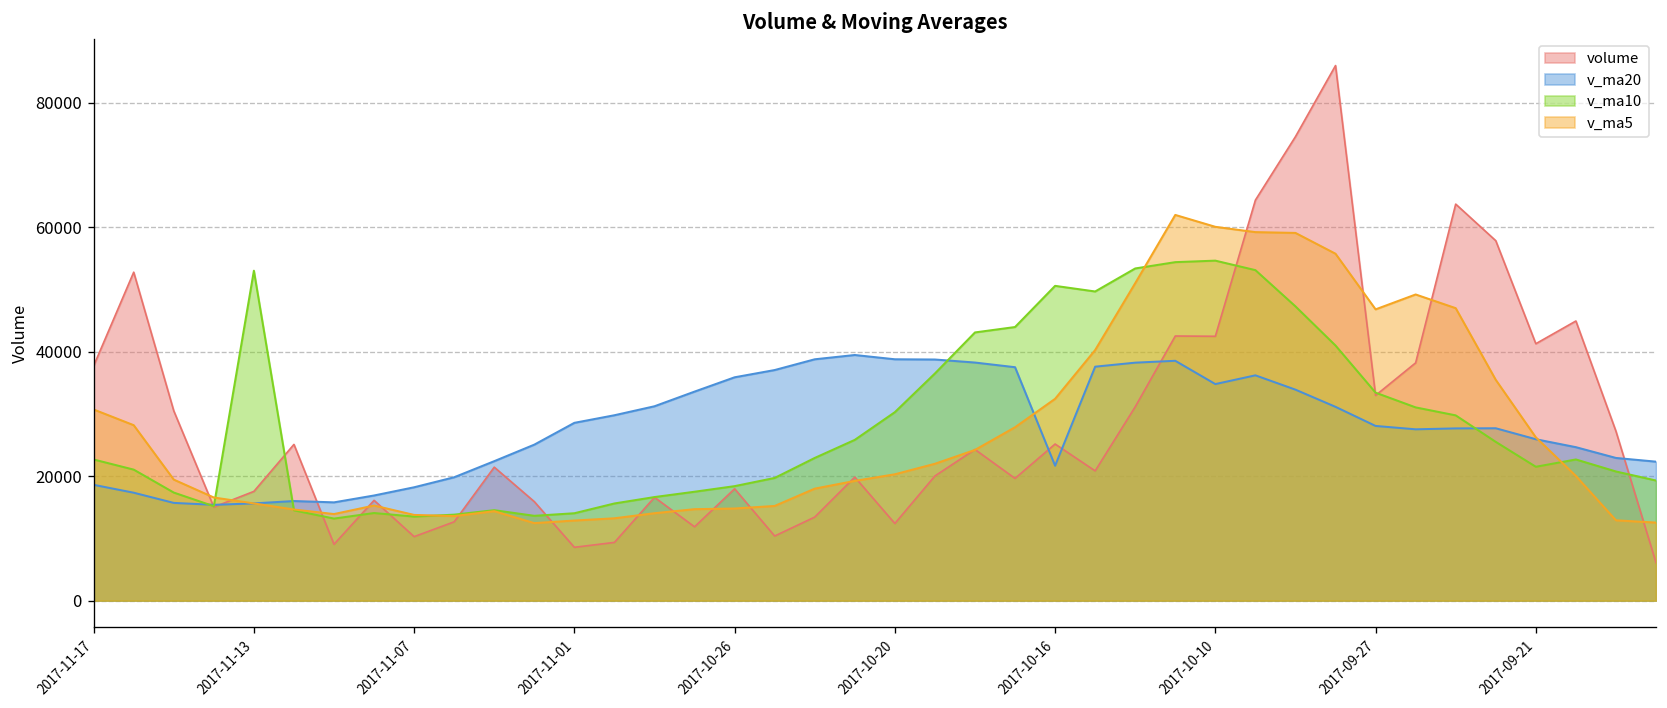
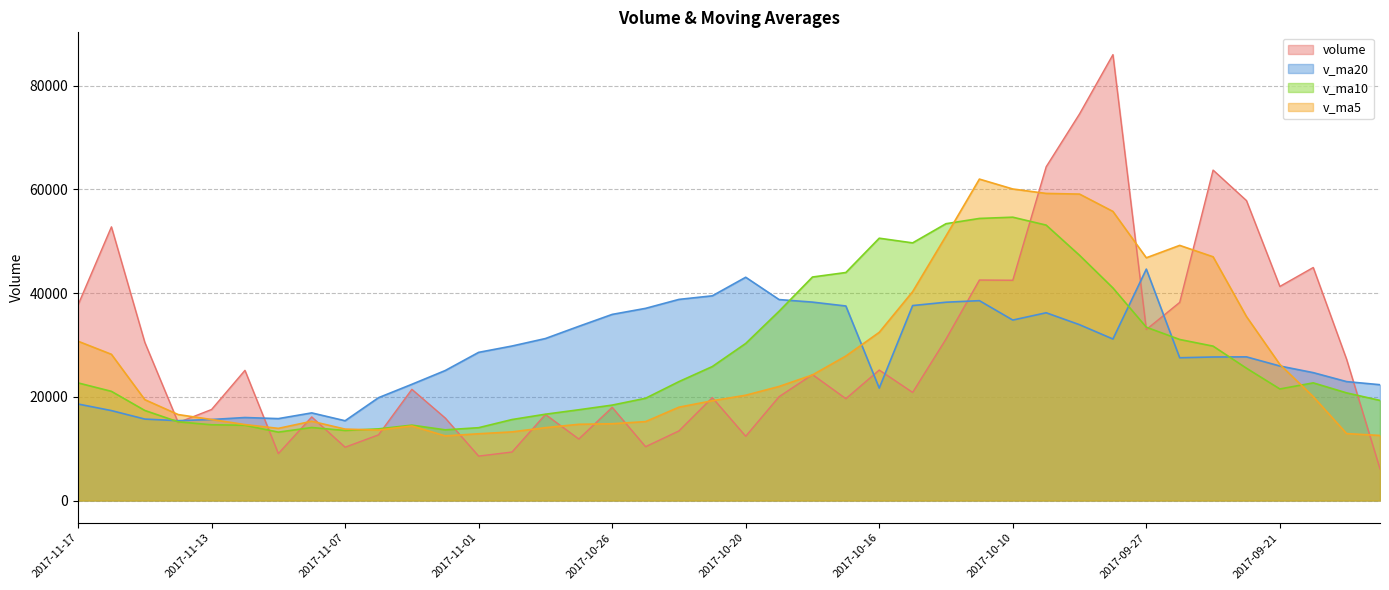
v_ma10, 2017-11-13: 53000 -> 15000
v_ma20, 2017-11-07: 18000 -> 15000
v_ma20, 2017-10-20: 39000 -> 43000
v_ma20, 2017-09-27: 28000 -> 45000
